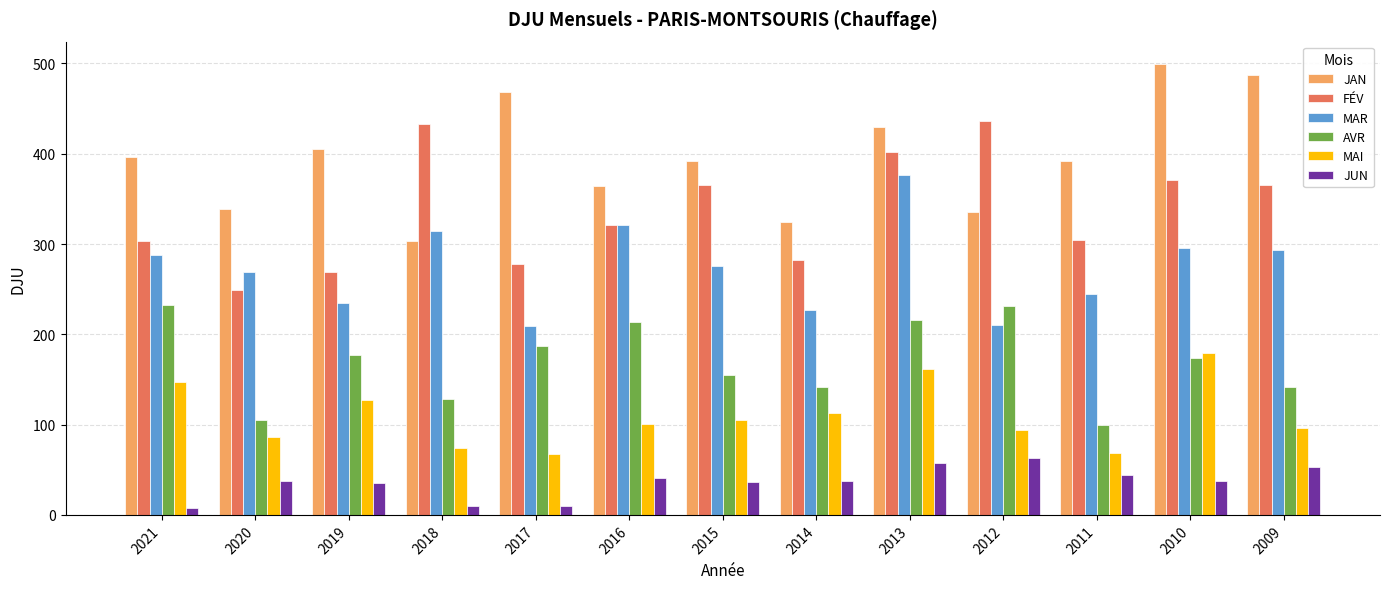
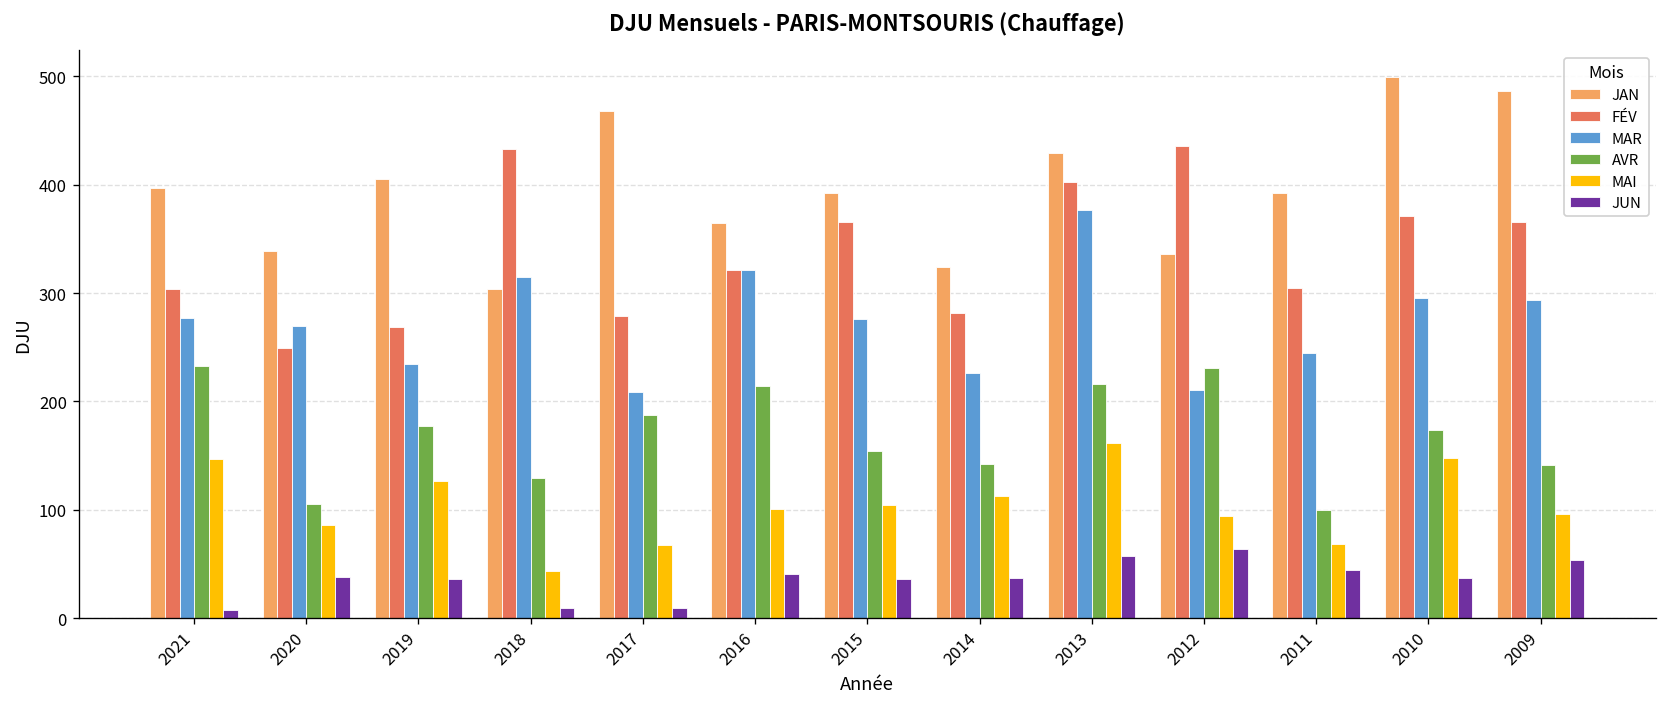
MAR, 2021: 290 -> 280
MAI, 2018: 70 -> 40
MAI, 2010: 180 -> 150
